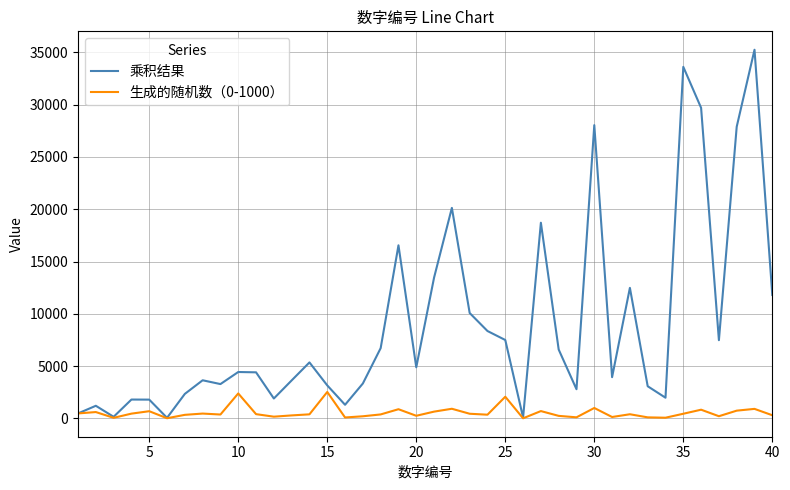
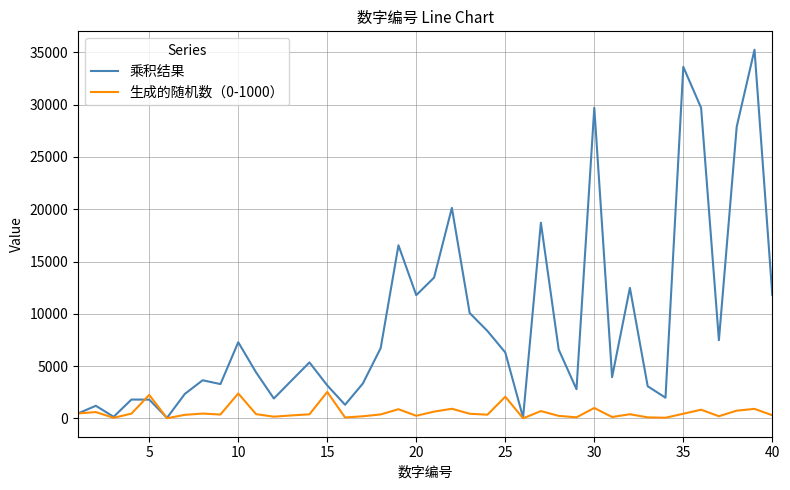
生成的随机数（0-1000）, 5: 700 -> 2200
乘积结果, 10: 4400 -> 7300
乘积结果, 20: 4900 -> 11800
乘积结果, 25: 7500 -> 6300
乘积结果, 30: 28000 -> 29700
